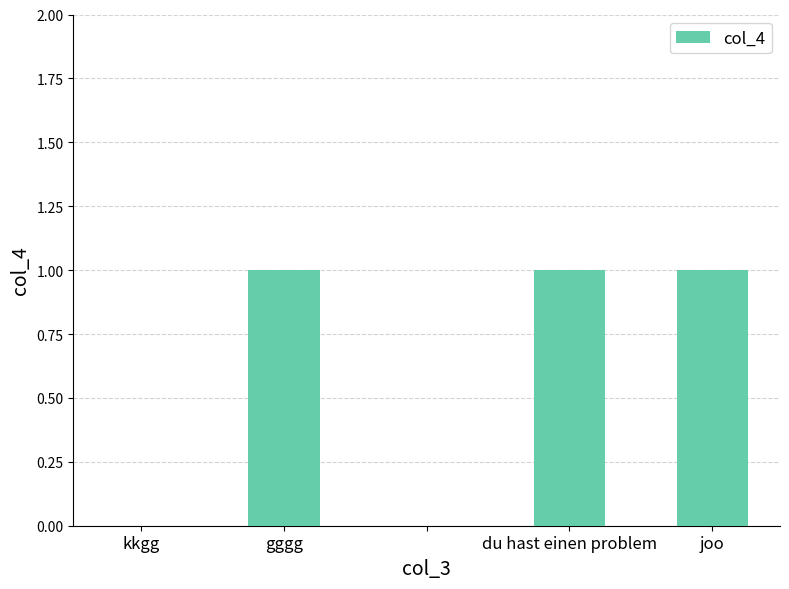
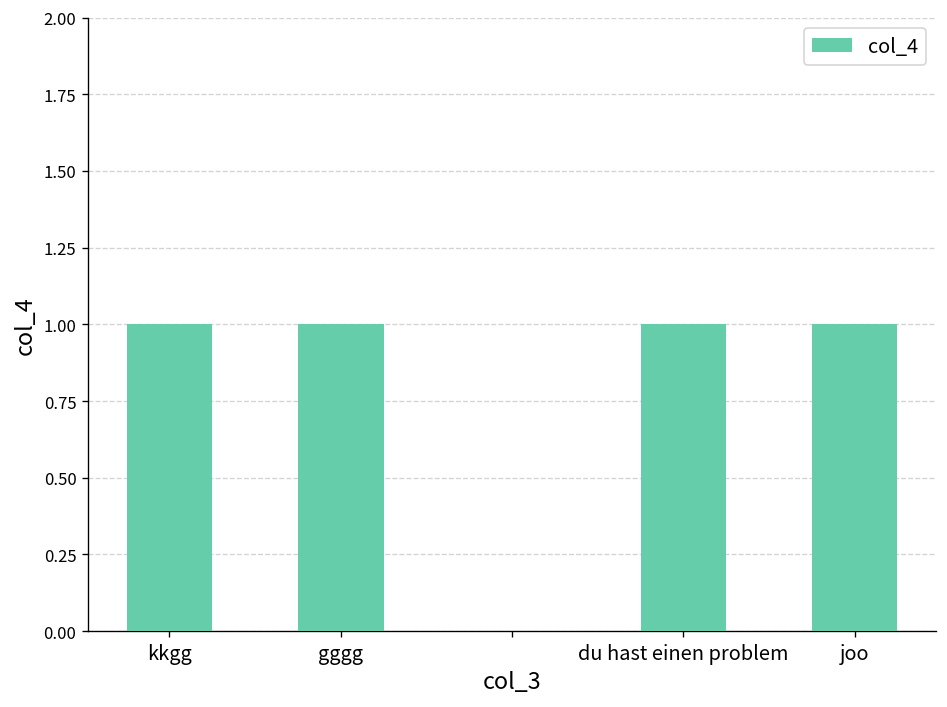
kkgg: 0 -> 1
